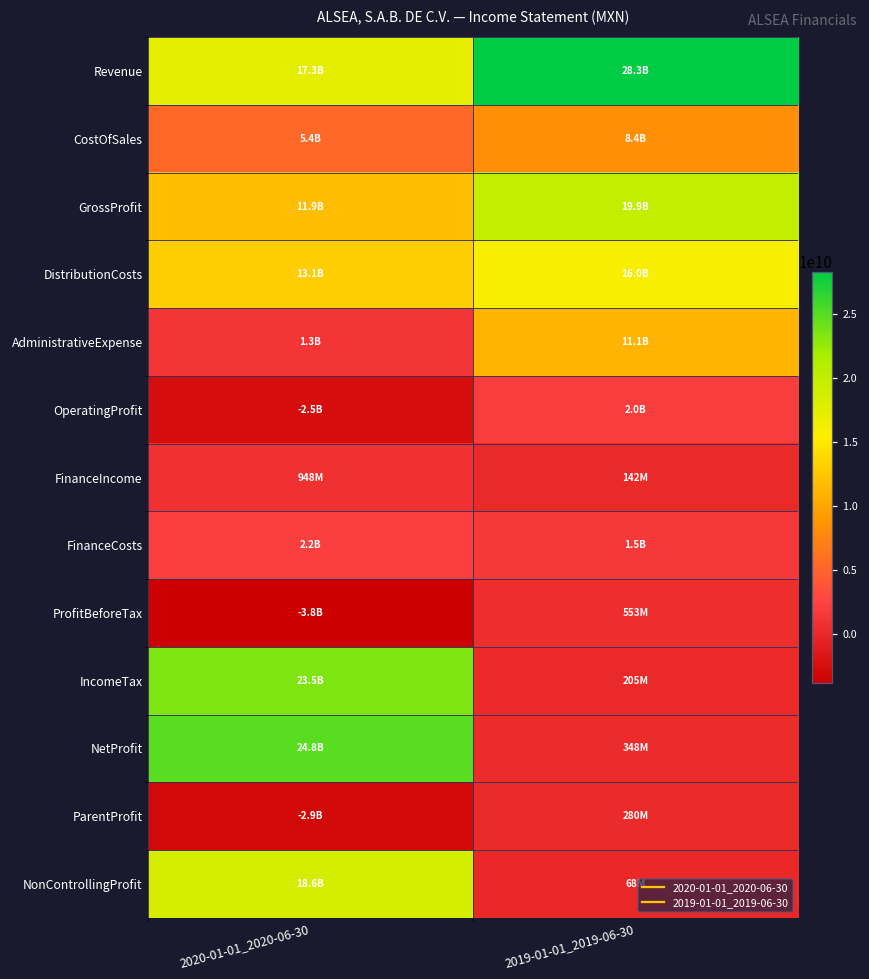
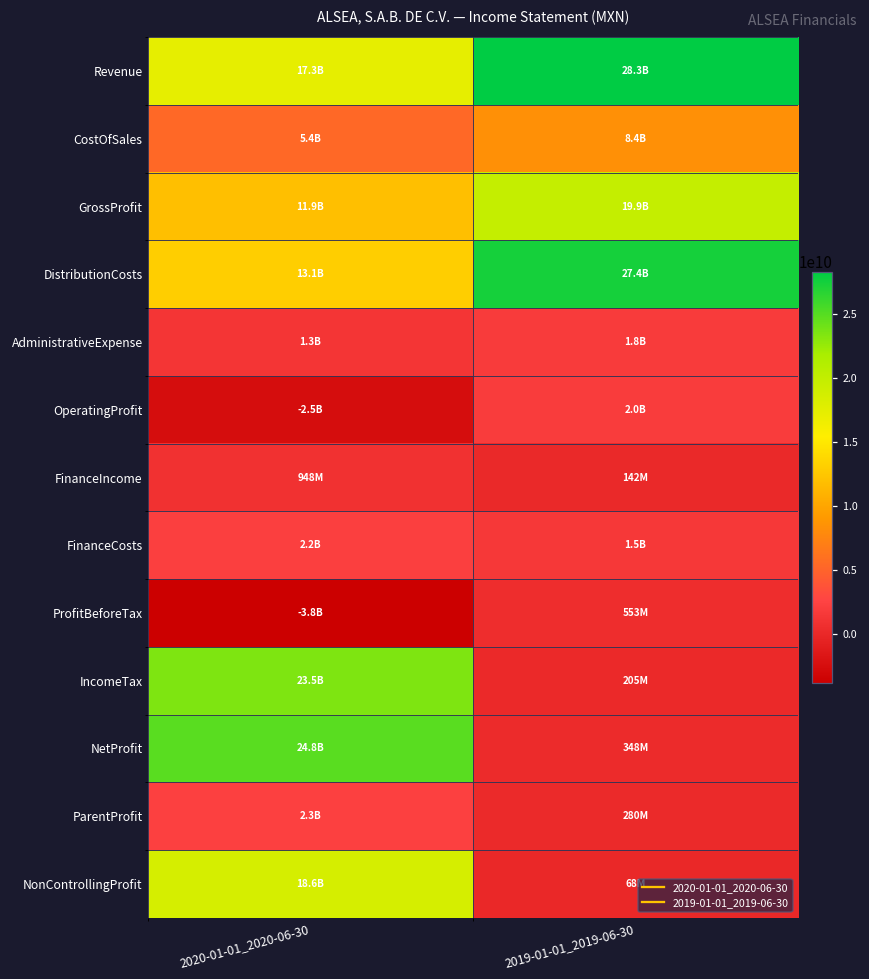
DistributionCosts, 2019-01-01_2019-06-30: 16.0B -> 27.4B
AdministrativeExpense, 2019-01-01_2019-06-30: 11.1B -> 1.8B
ParentProfit, 2020-01-01_2020-06-30: -2.9B -> 2.3B
